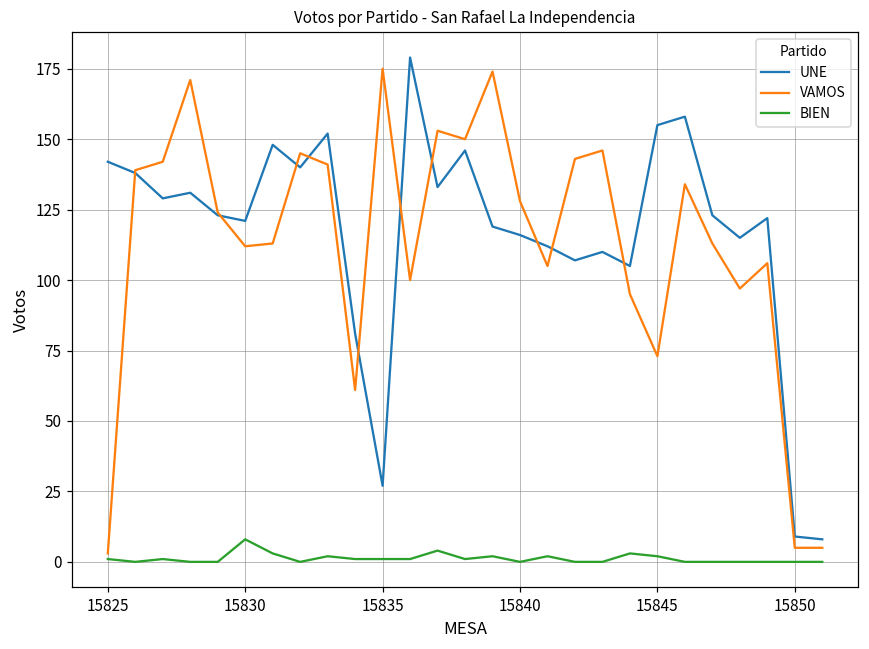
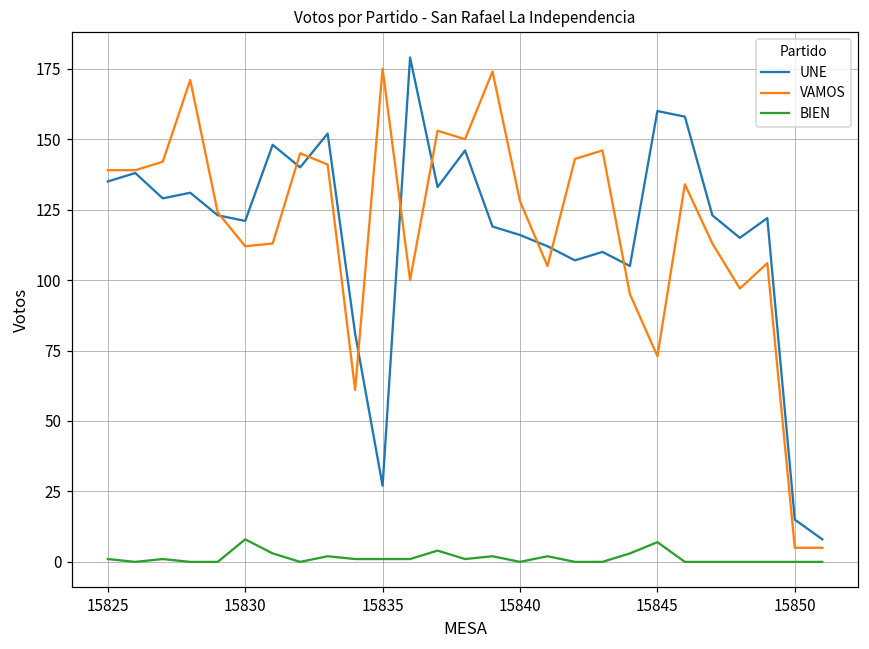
UNE, 15825: 142 -> 135
VAMOS, 15825: 3 -> 139
UNE, 15845: 155 -> 160
BIEN, 15845: 2 -> 7
UNE, 15850: 9 -> 15
